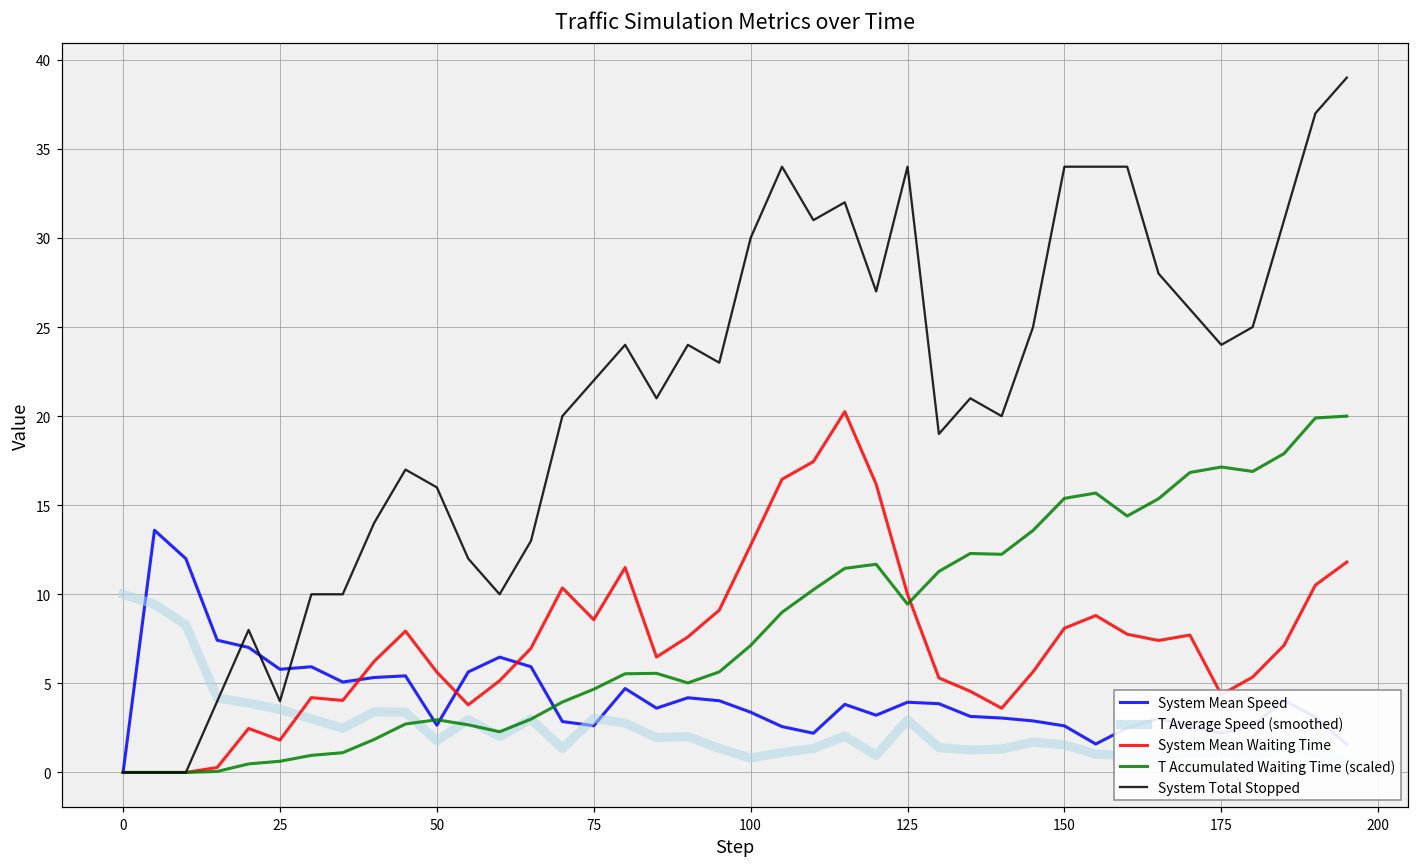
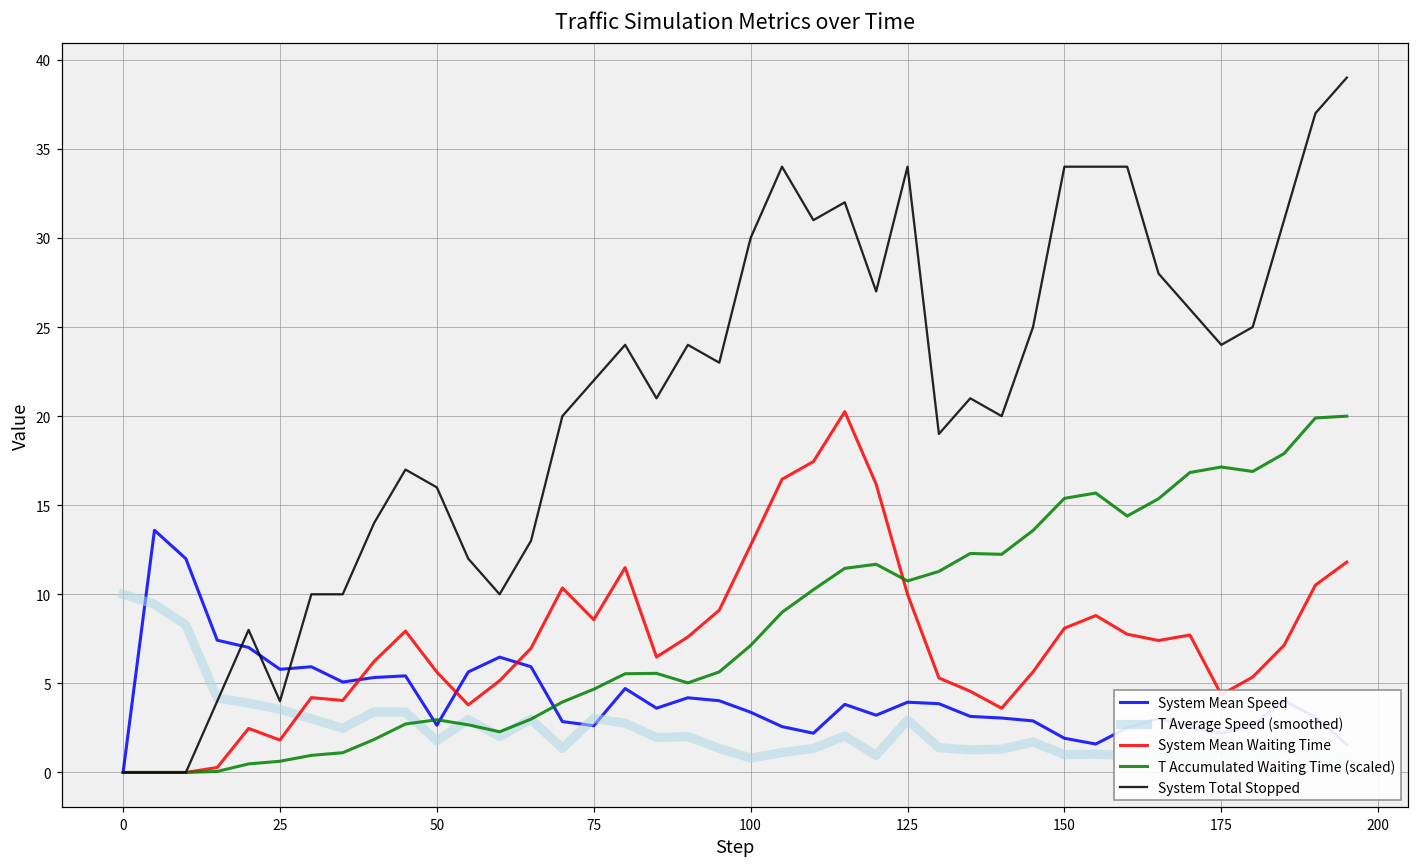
T Accumulated Waiting Time (scaled), 125: 9.4 -> 10.7
System Mean Speed, 150: 2.6 -> 1.9
T Average Speed (smoothed), 150: 1.5 -> 1.0
